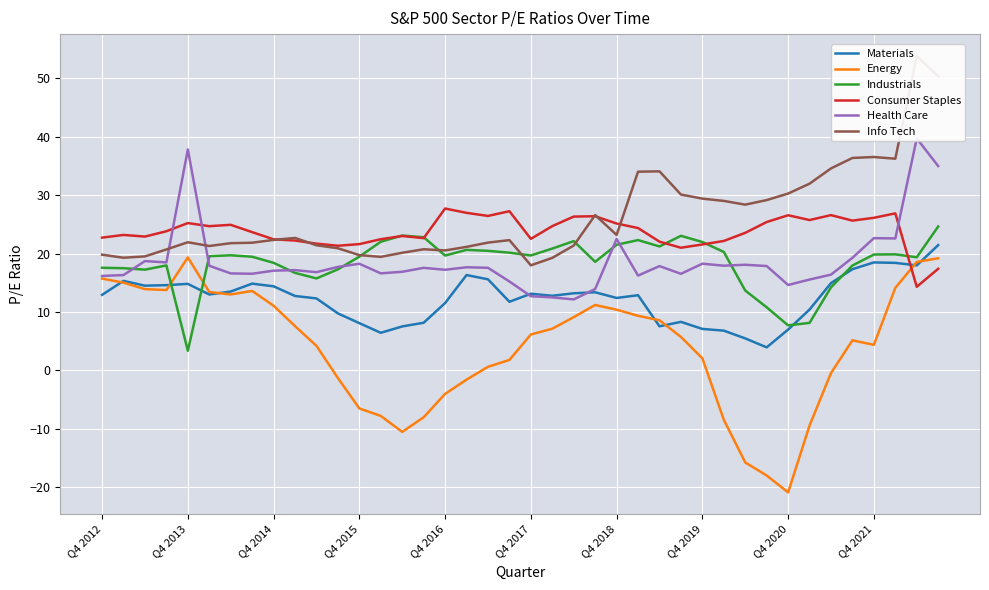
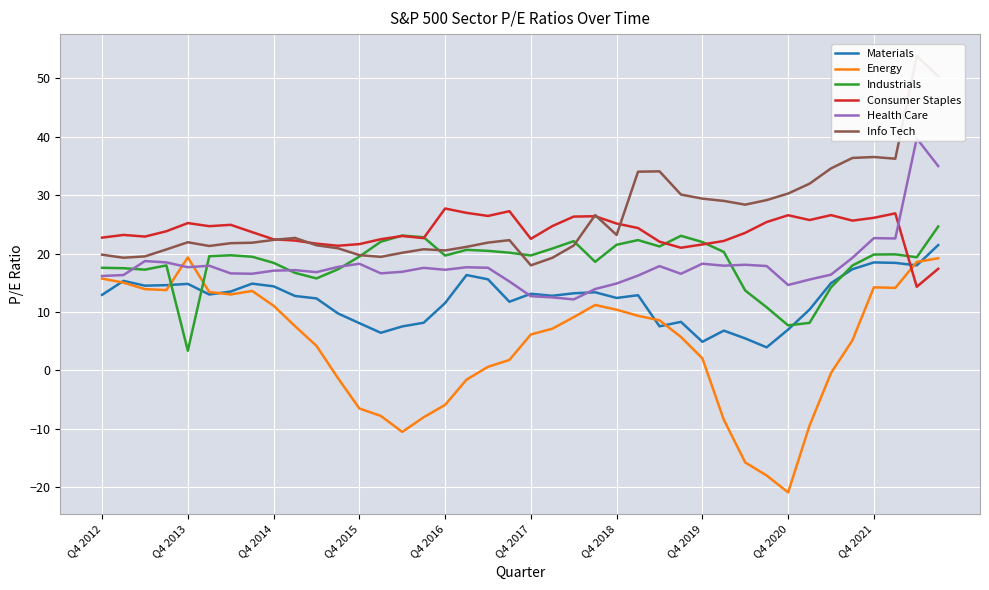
Health Care, Q4 2013: 38 -> 18
Energy, Q4 2016: -4 -> -6
Health Care, Q4 2018: 22 -> 15
Materials, Q4 2019: 7 -> 5
Energy, Q4 2021: 4 -> 14
